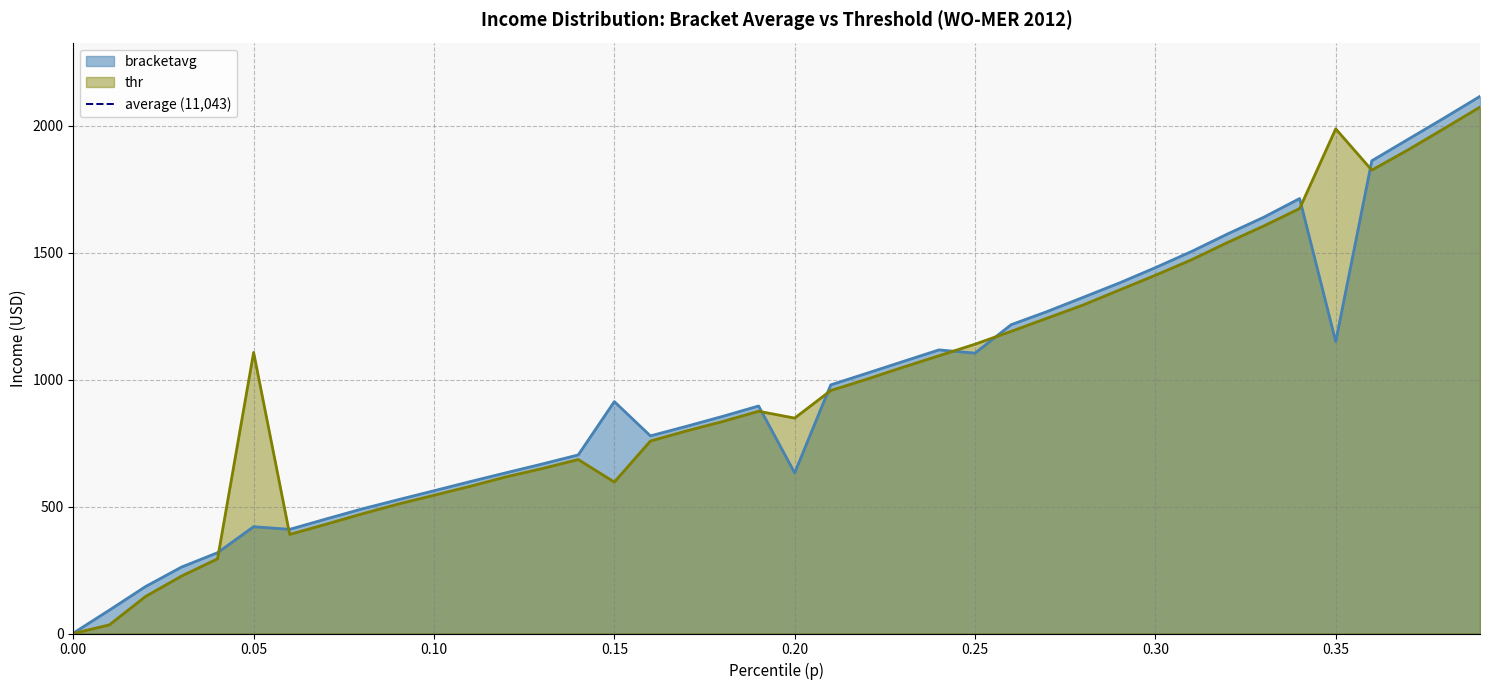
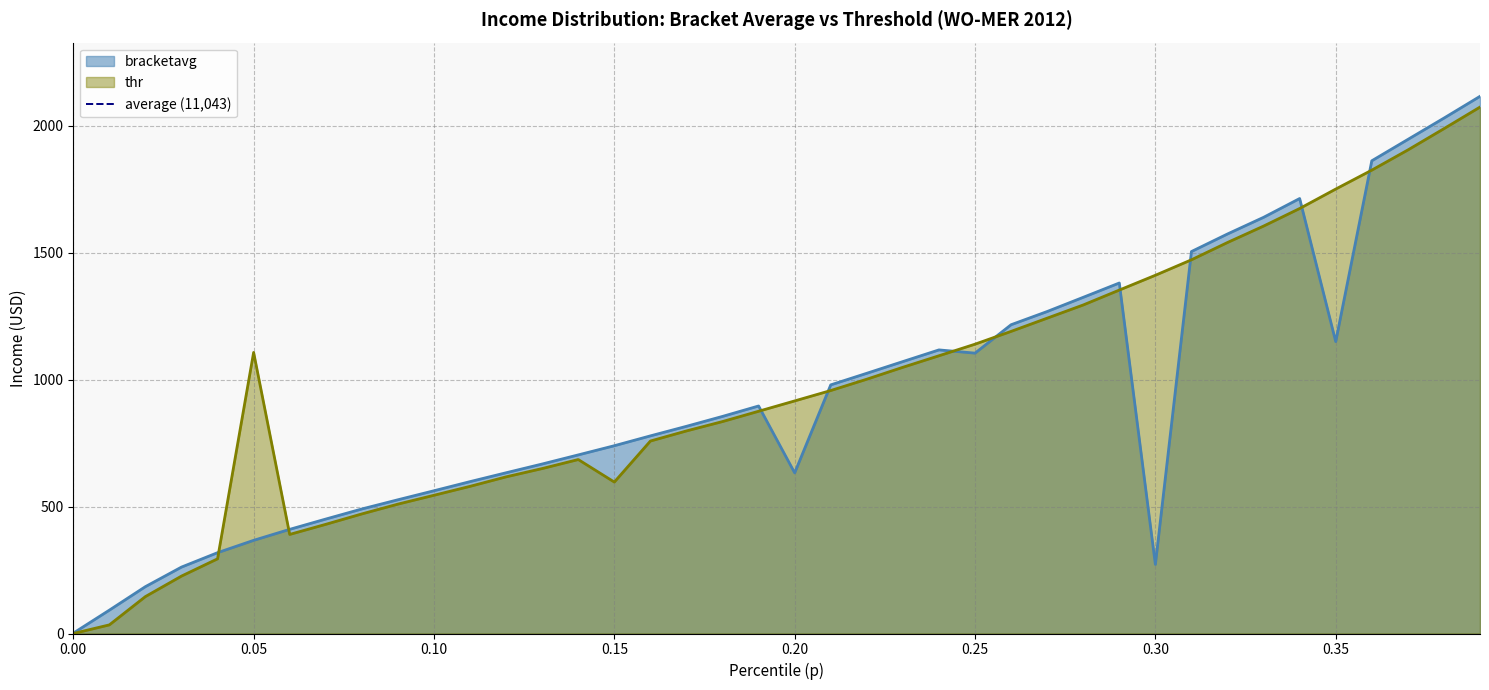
bracketavg, 0.05: 420 -> 370
bracketavg, 0.15: 910 -> 740
thr, 0.20: 850 -> 920
bracketavg, 0.30: 1440 -> 270
thr, 0.35: 1990 -> 1750
